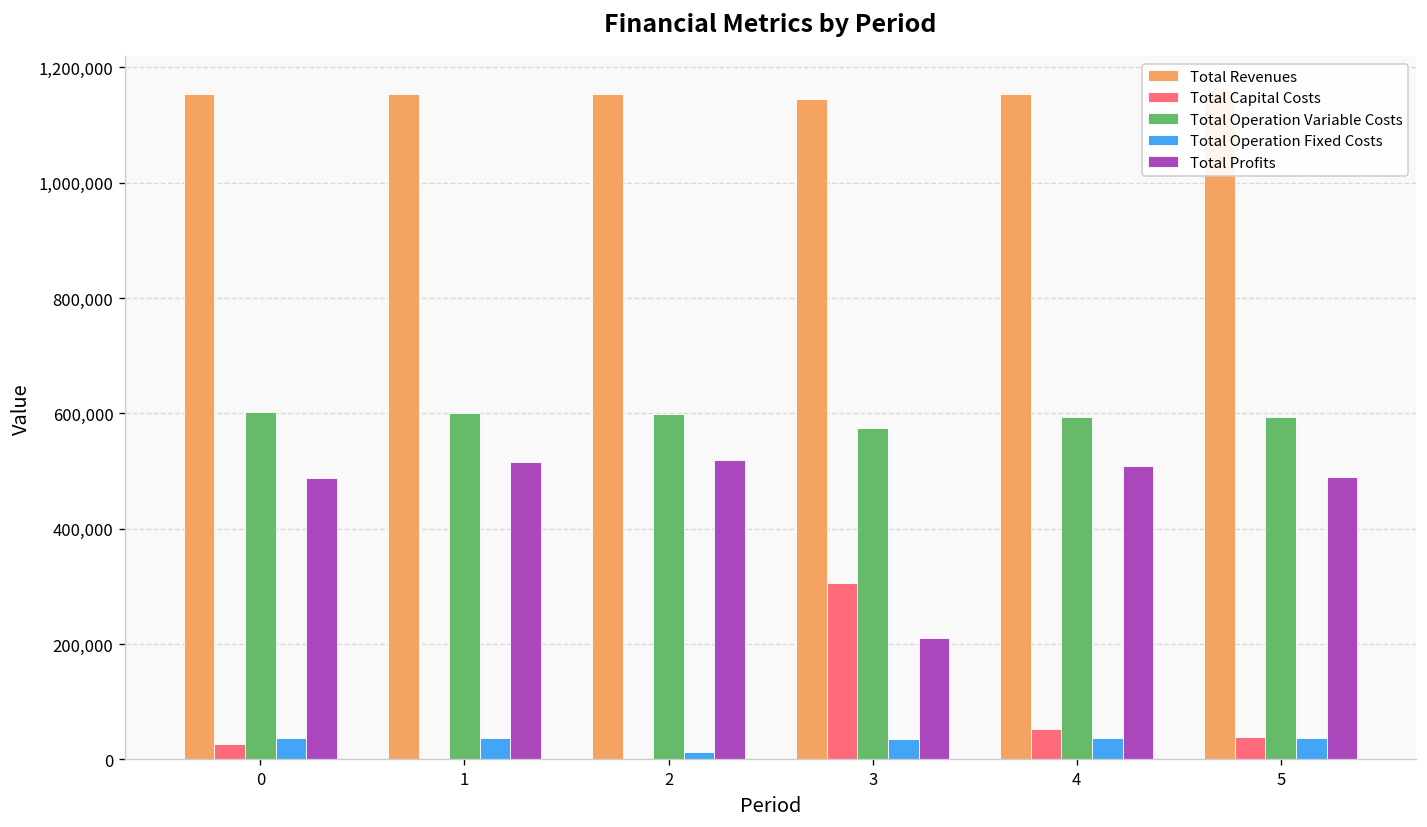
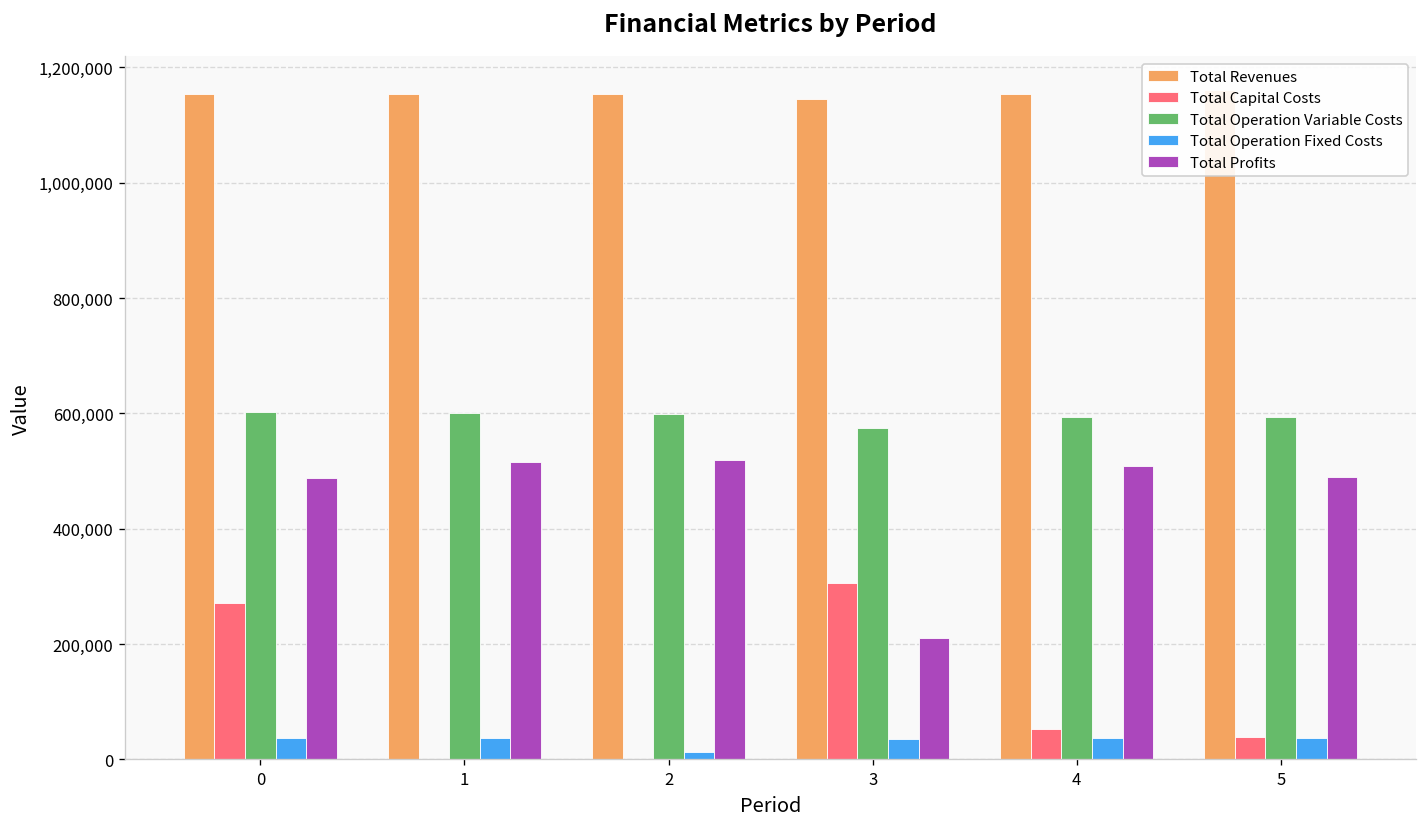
Total Capital Costs, 0: 30,000 -> 270,000
